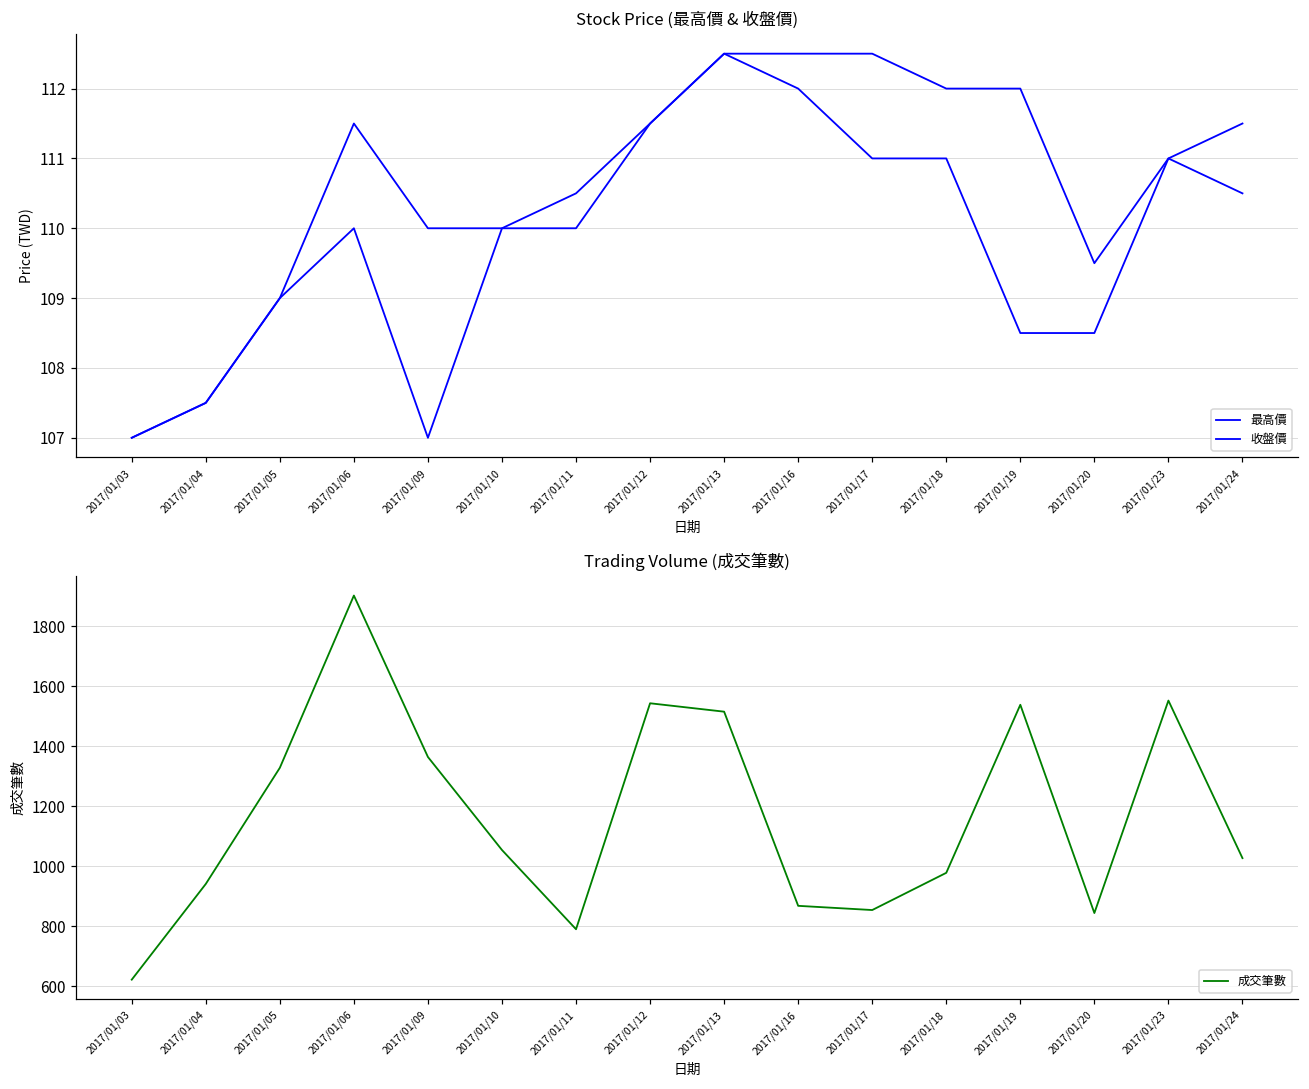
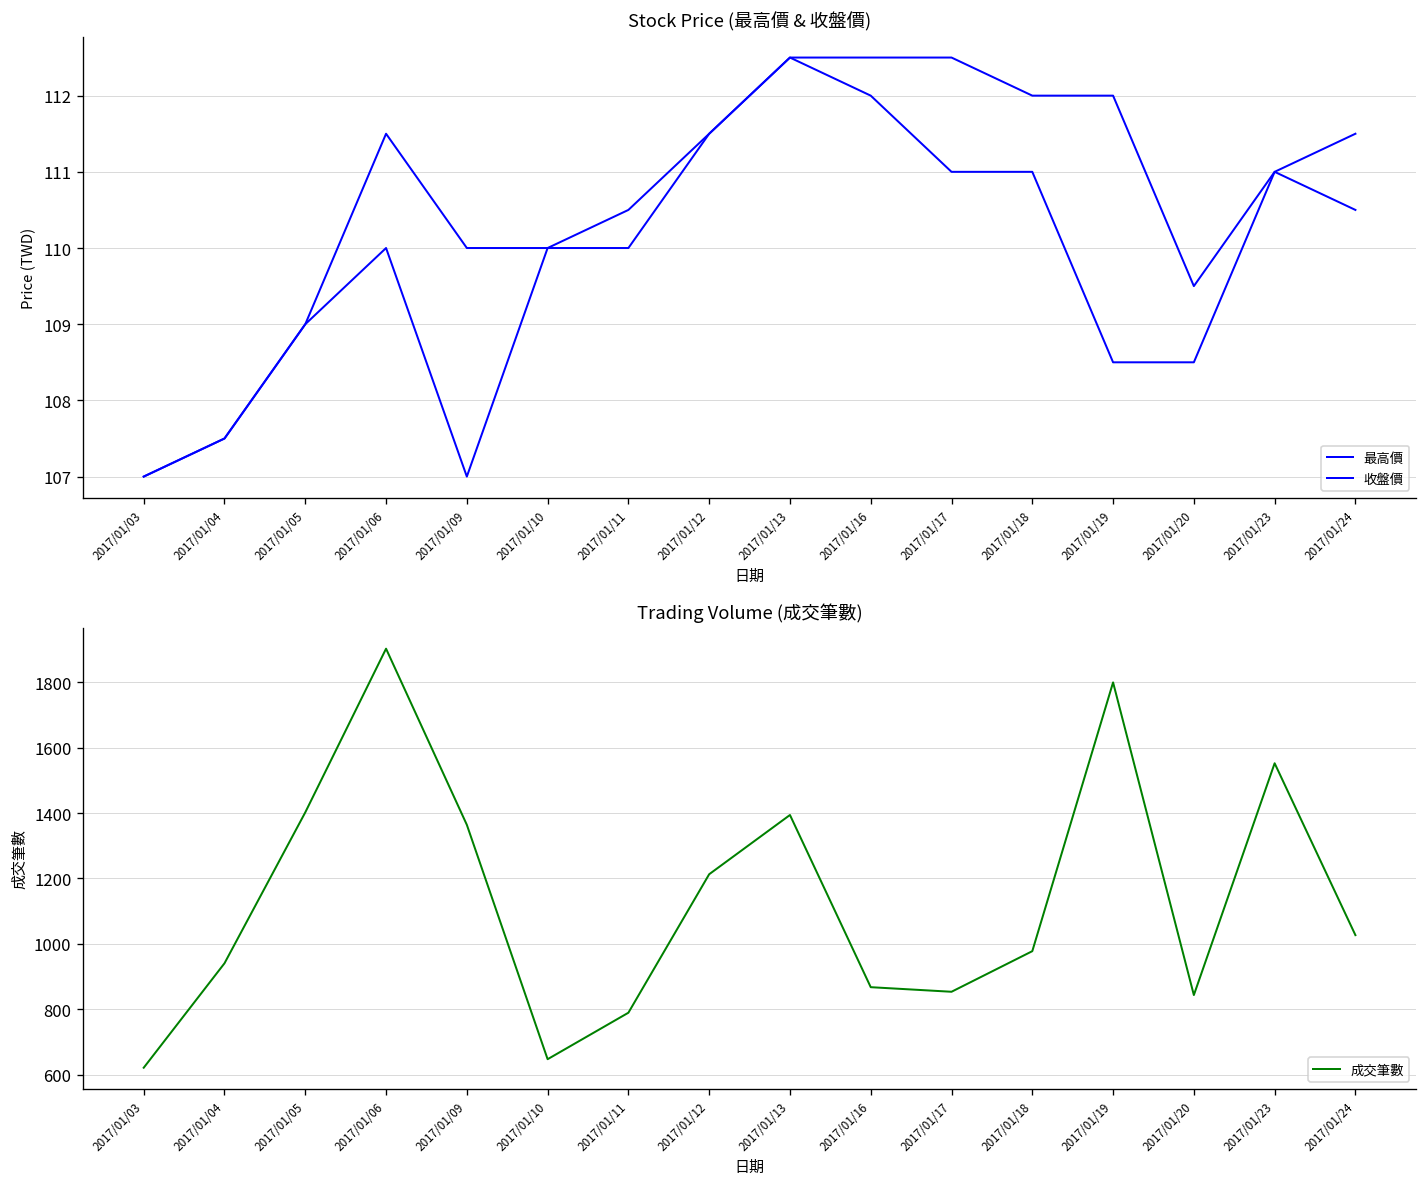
Trading Volume (成交筆數), 2017/01/05: 1330 -> 1400
Trading Volume (成交筆數), 2017/01/10: 1050 -> 650
Trading Volume (成交筆數), 2017/01/12: 1540 -> 1210
Trading Volume (成交筆數), 2017/01/13: 1520 -> 1390
Trading Volume (成交筆數), 2017/01/19: 1540 -> 1800
